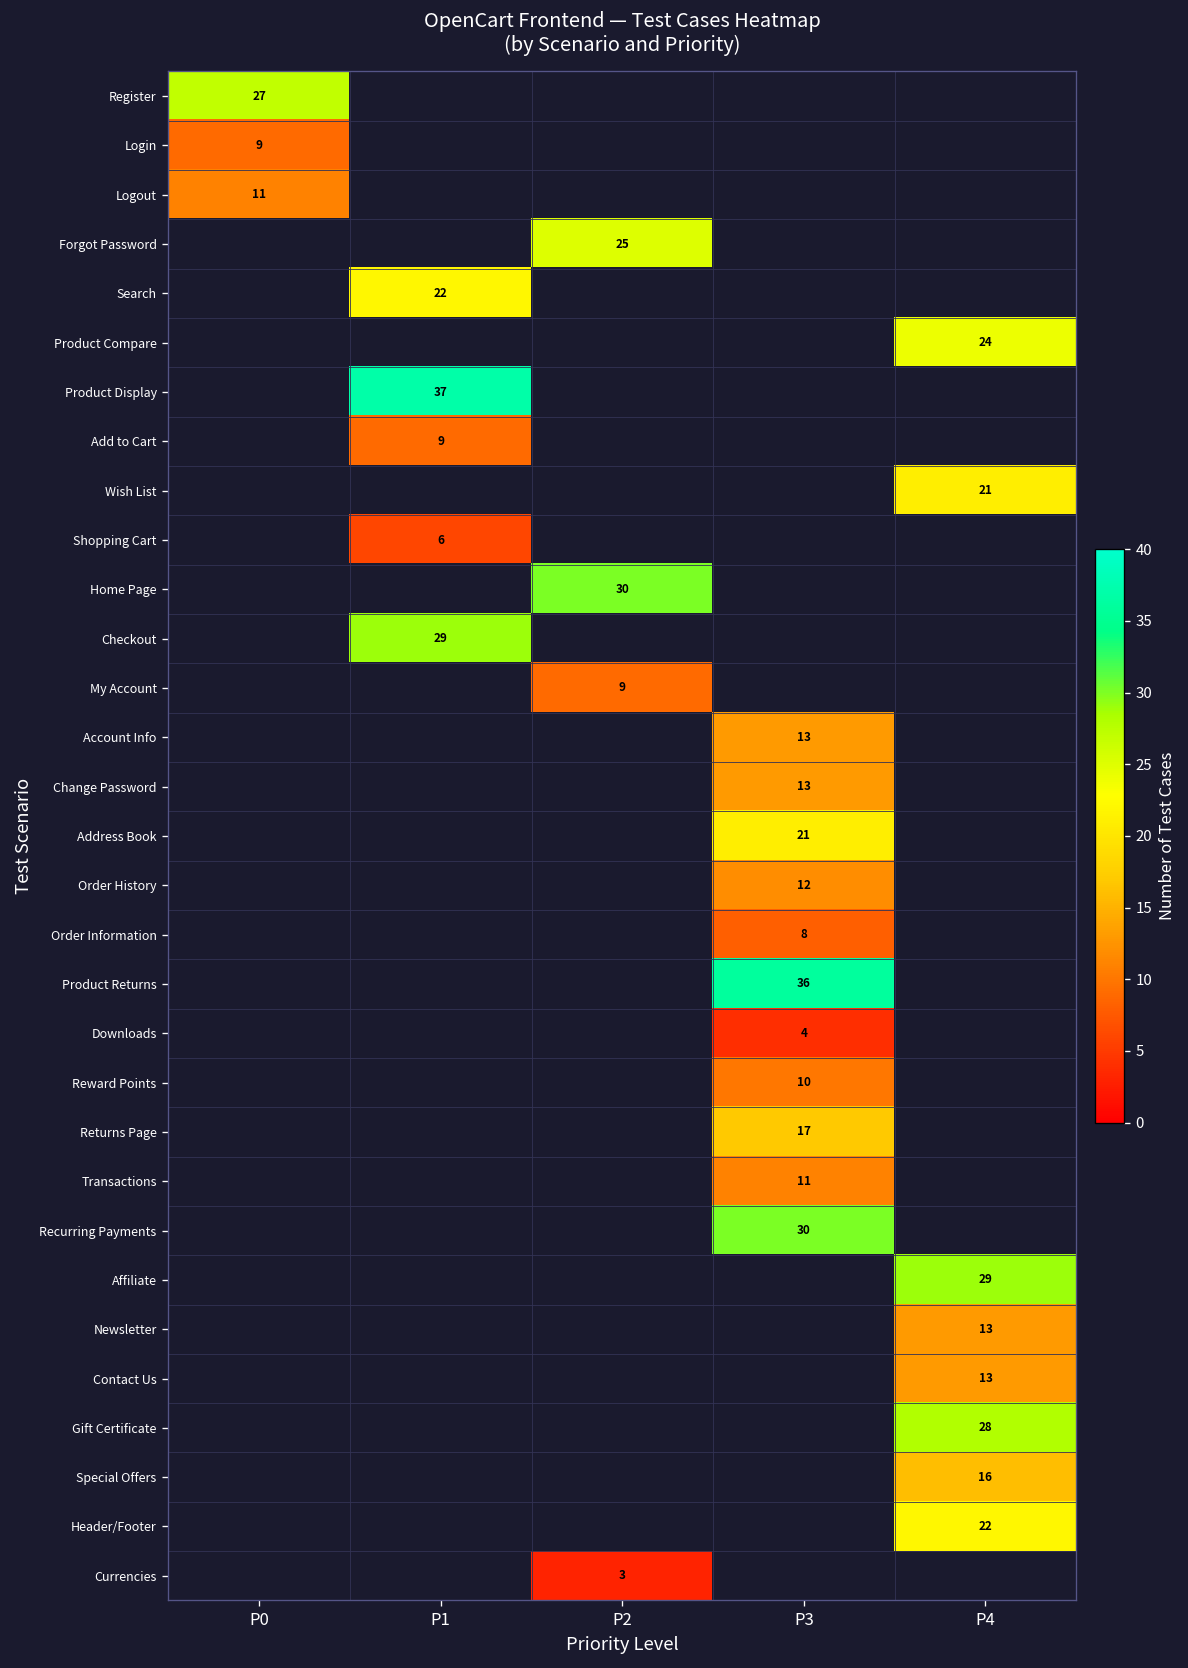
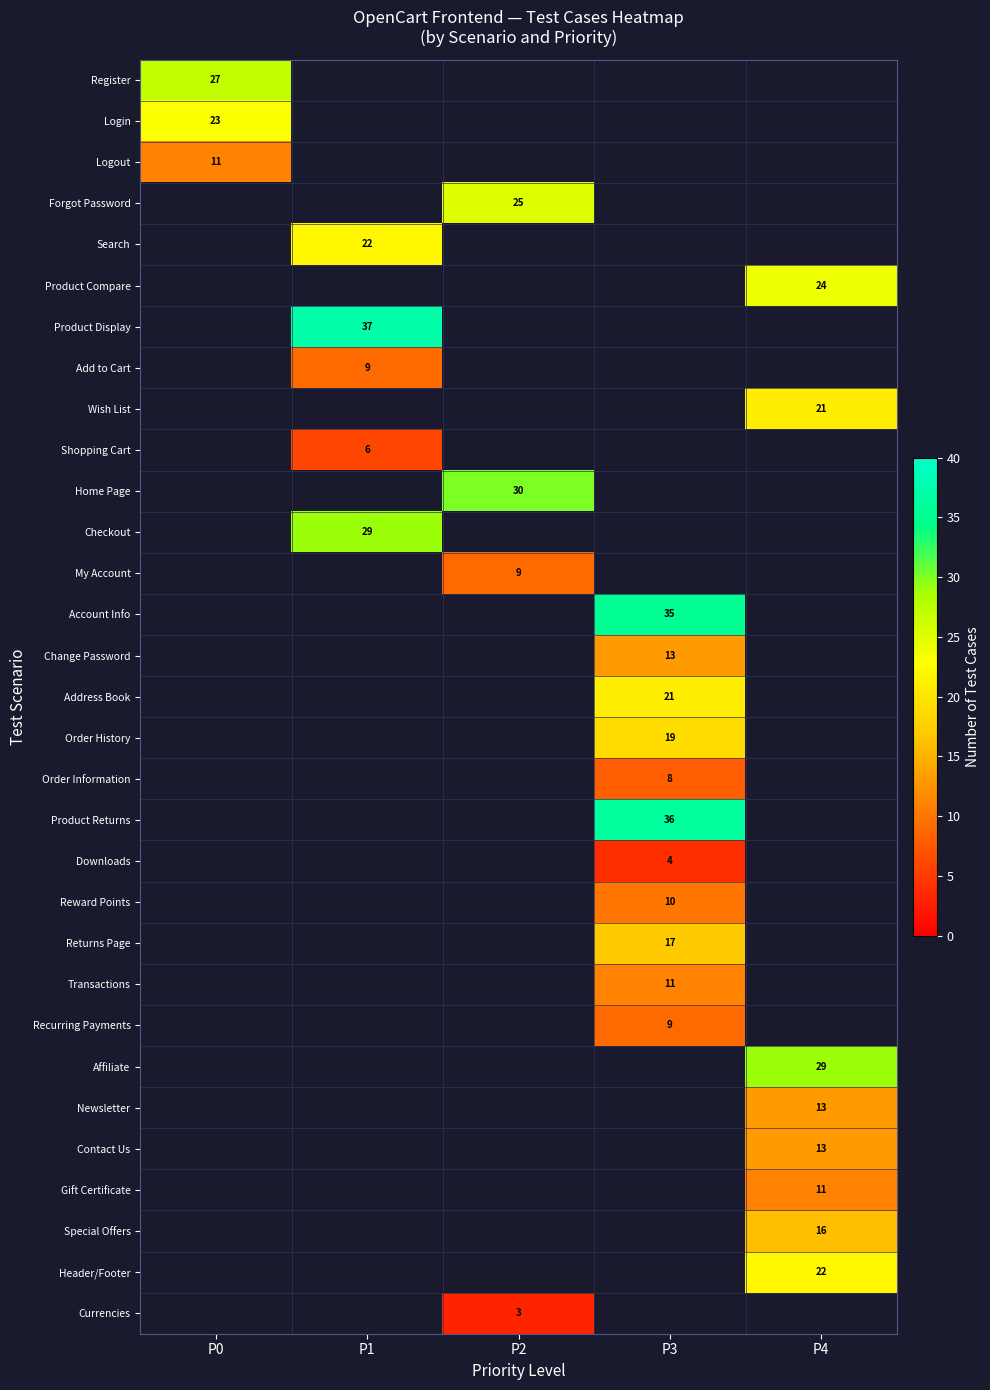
Login, P0: 9 -> 23
Account Info, P3: 13 -> 35
Order History, P3: 12 -> 19
Recurring Payments, P3: 30 -> 9
Gift Certificate, P4: 28 -> 11
